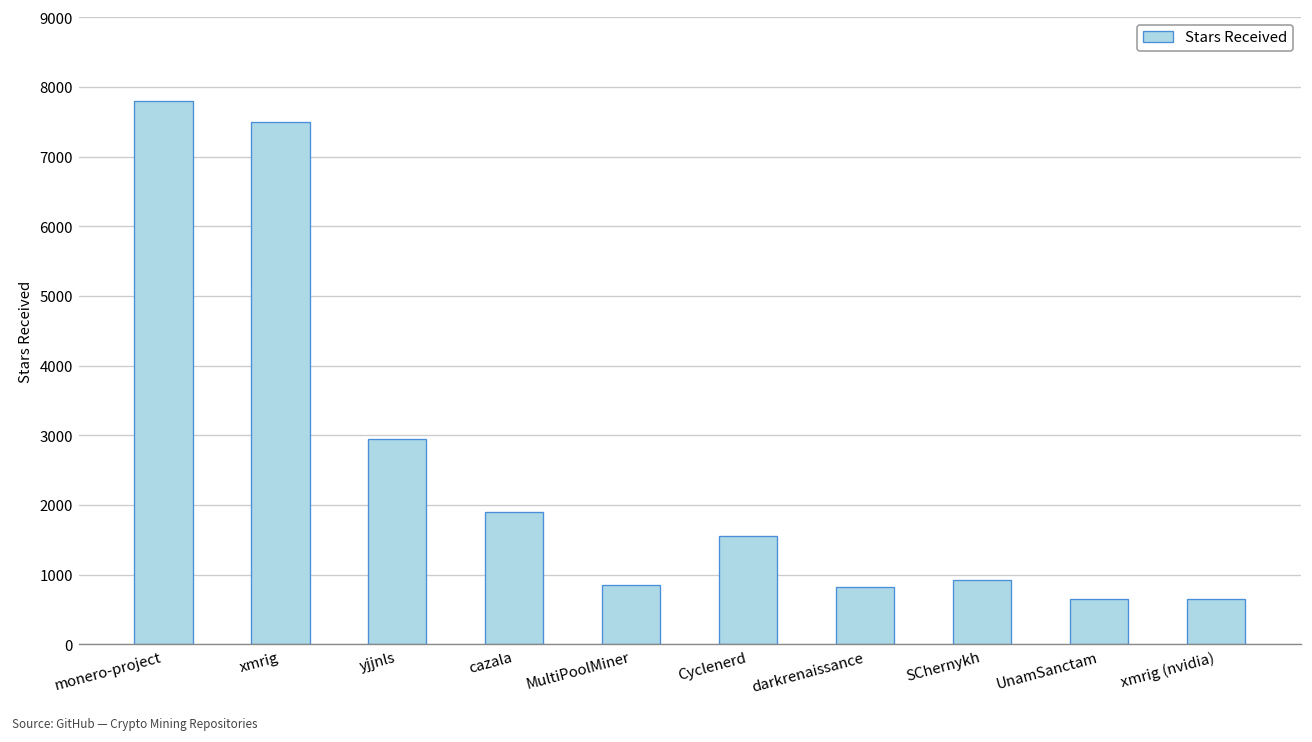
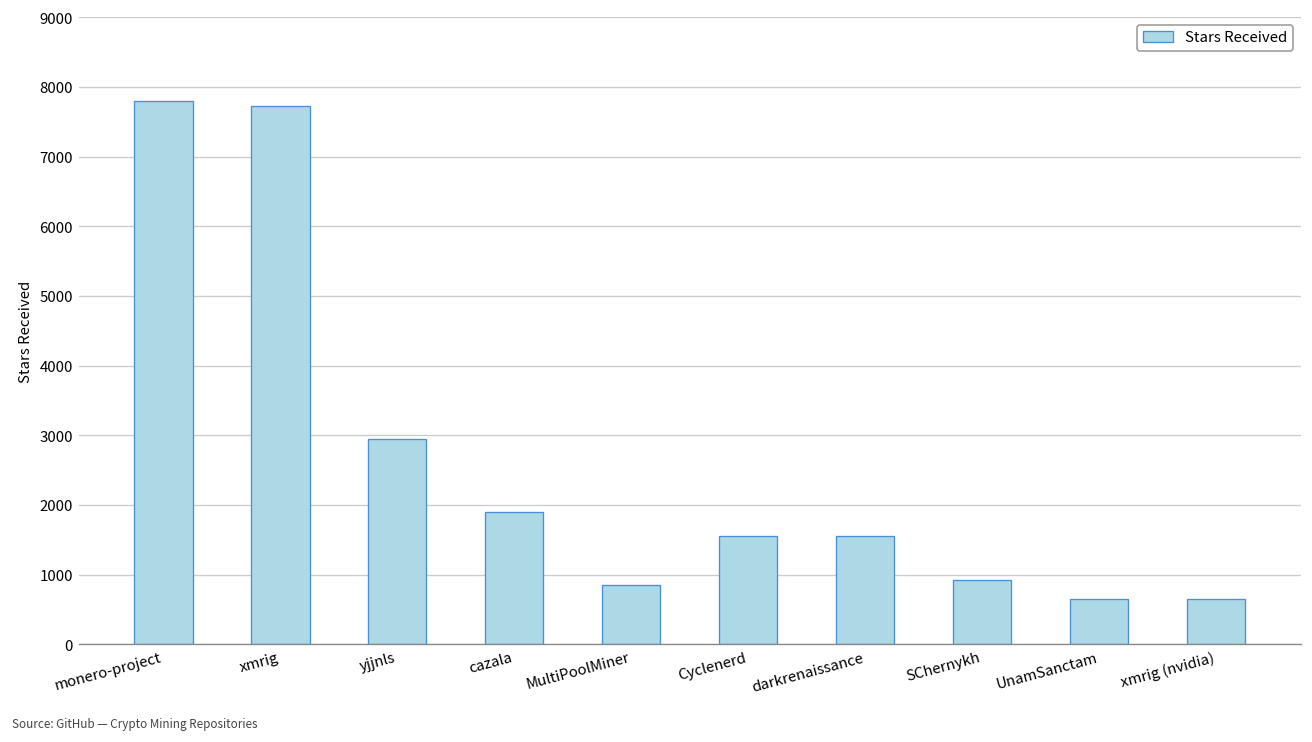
xmrig: 7500 -> 7700
darkrenaissance: 800 -> 1600
